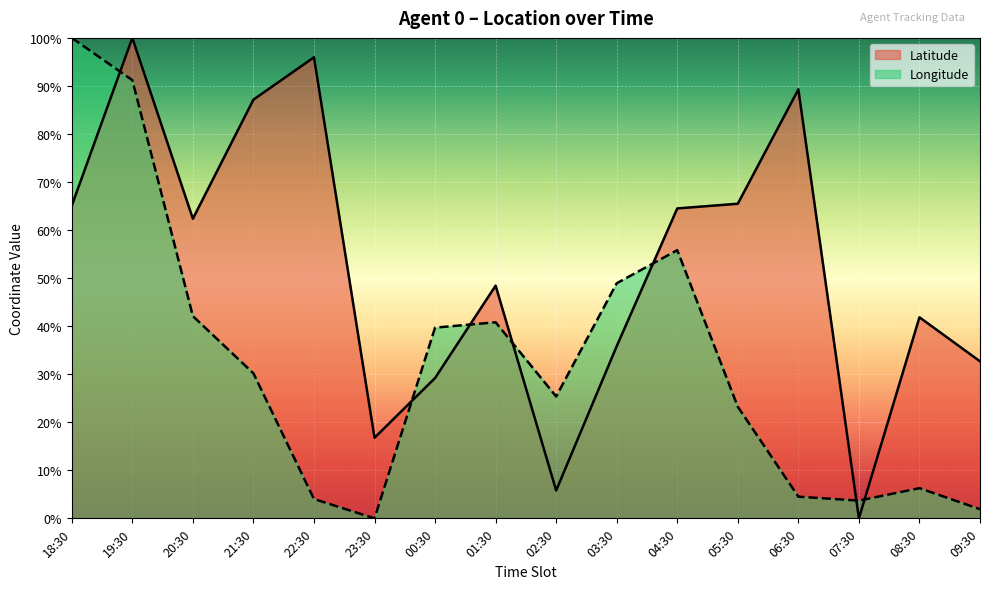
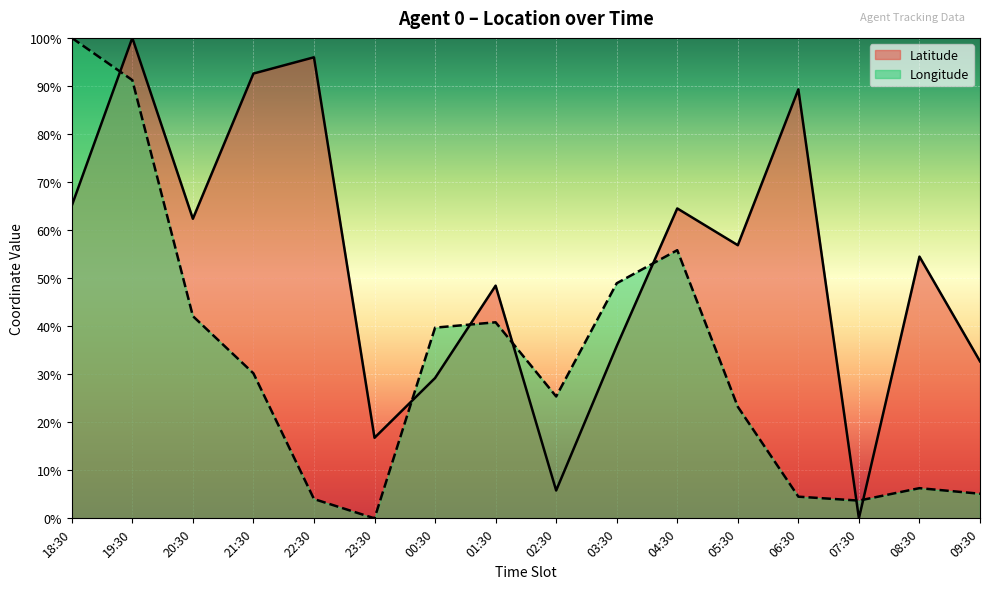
Latitude, 21:30: 87% -> 93%
Latitude, 05:30: 65% -> 57%
Latitude, 08:30: 42% -> 54%
Longitude, 09:30: 2% -> 5%
